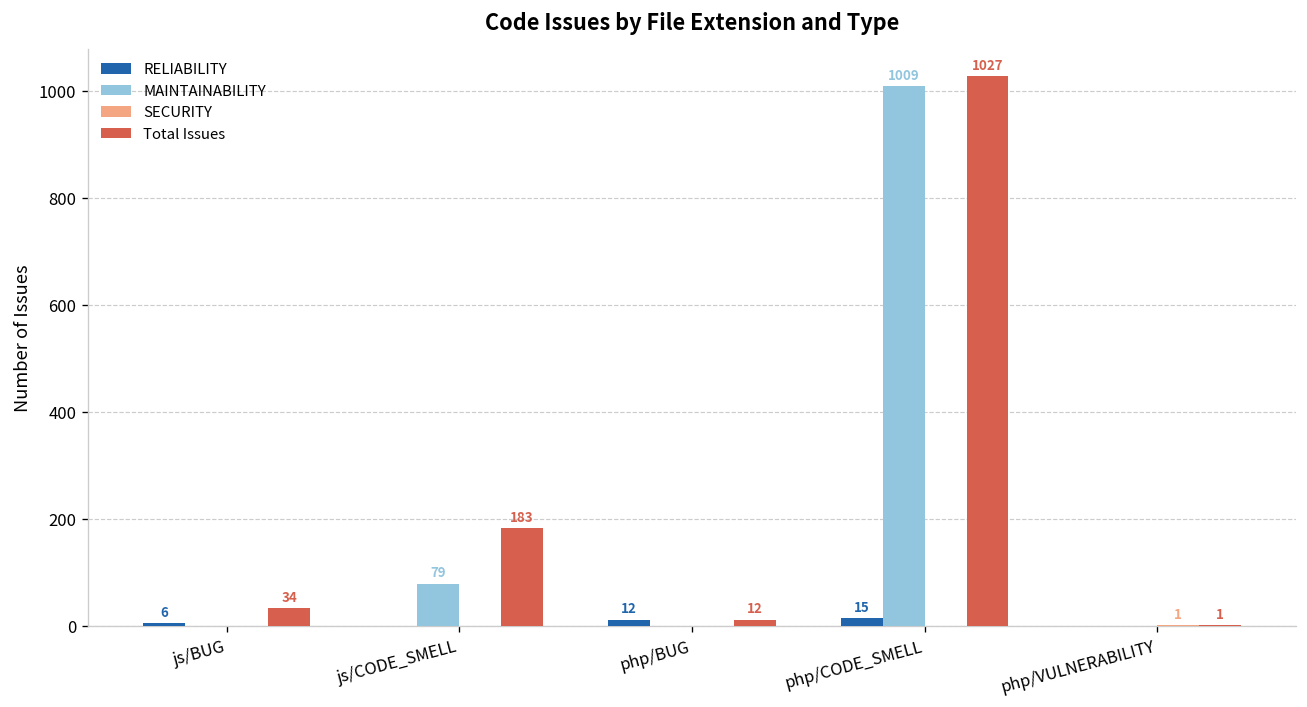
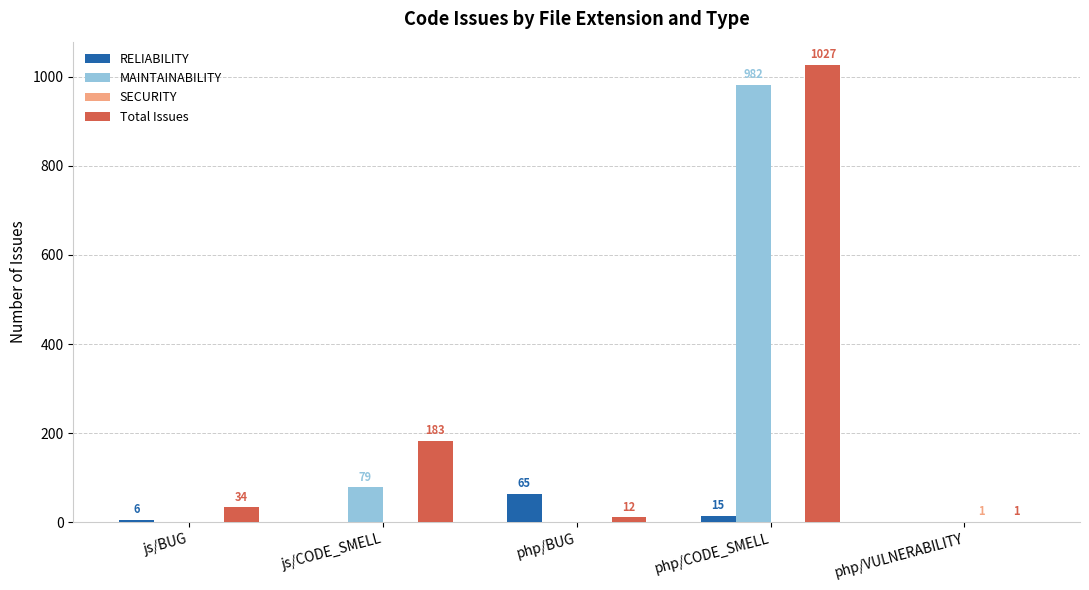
RELIABILITY, php/BUG: 12 -> 65
MAINTAINABILITY, php/CODE_SMELL: 1009 -> 982
